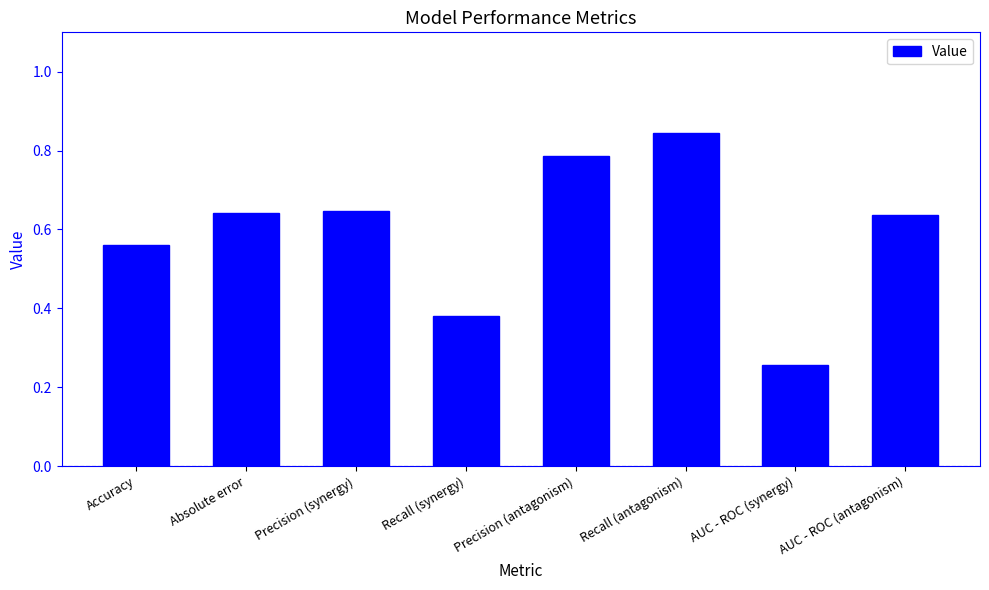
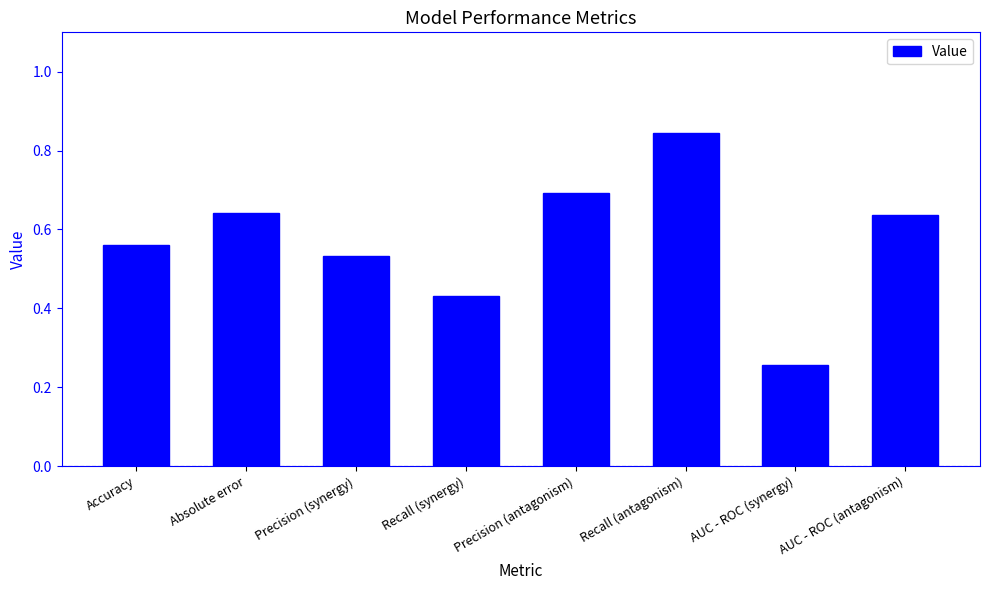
Precision (synergy): 0.65 -> 0.53
Recall (synergy): 0.38 -> 0.43
Precision (antagonism): 0.79 -> 0.69
